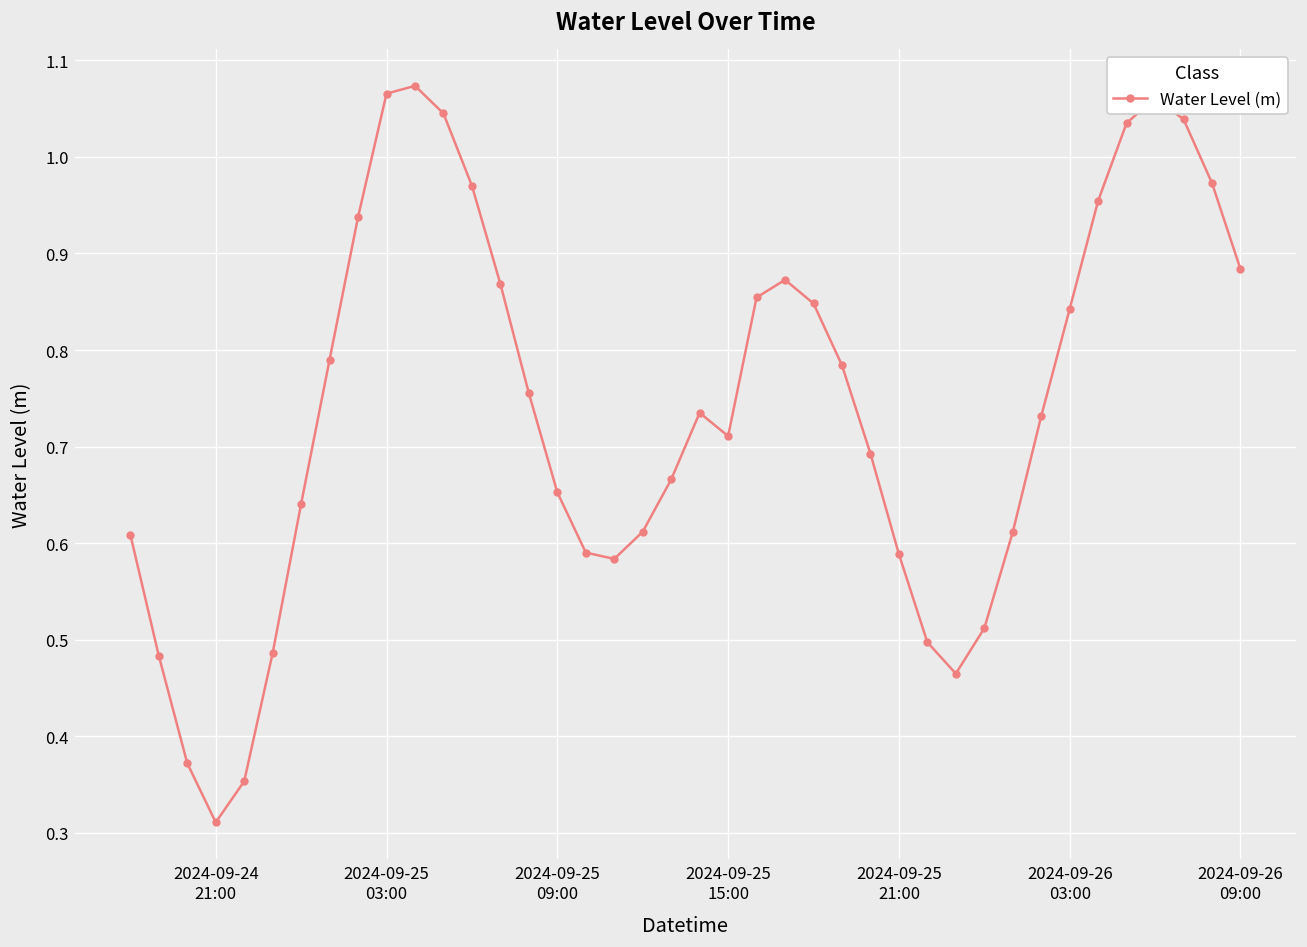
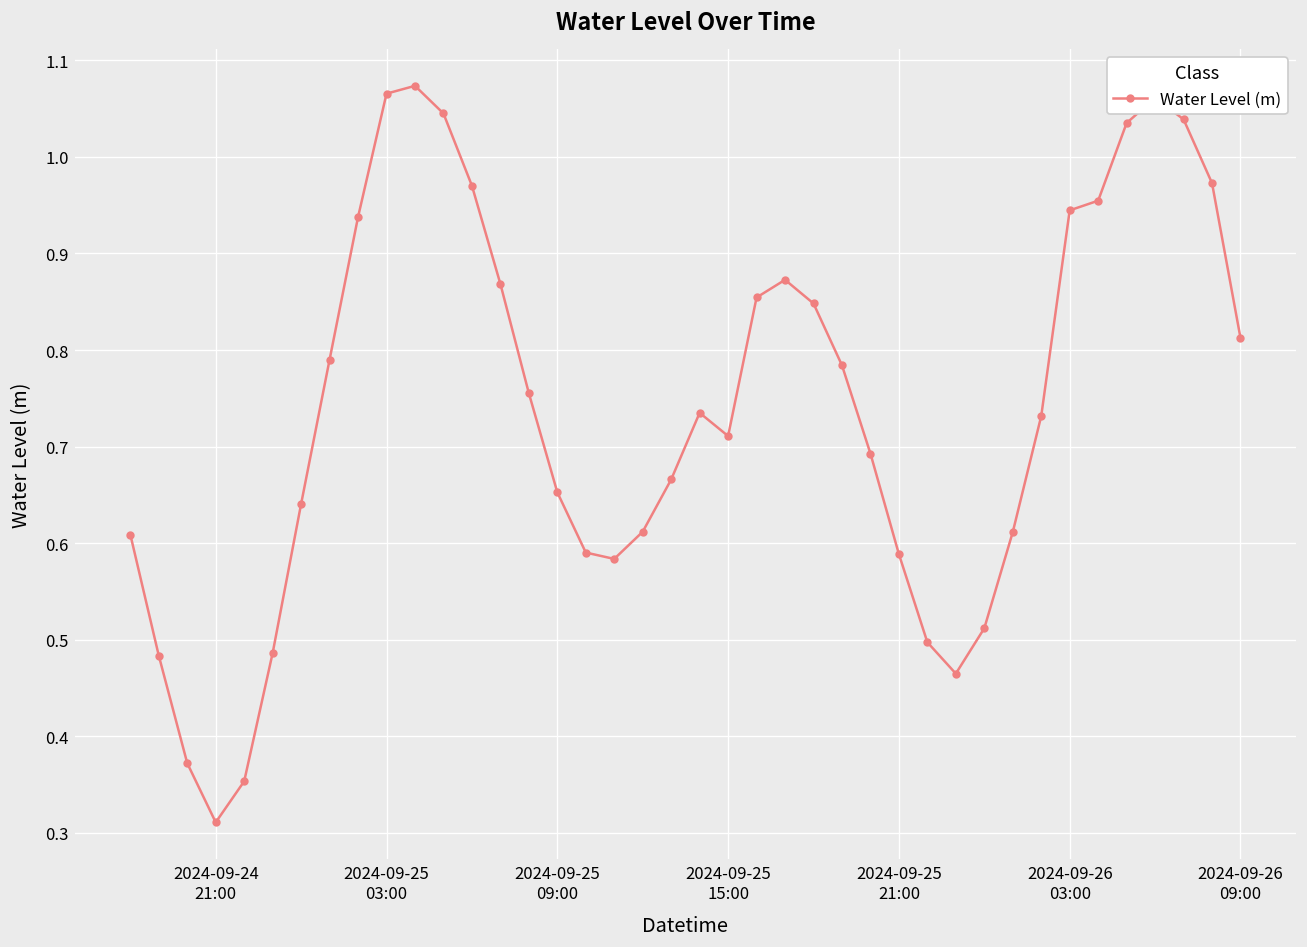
2024-09-26 03:00: 0.84 -> 0.94
2024-09-26 09:00: 0.88 -> 0.81
